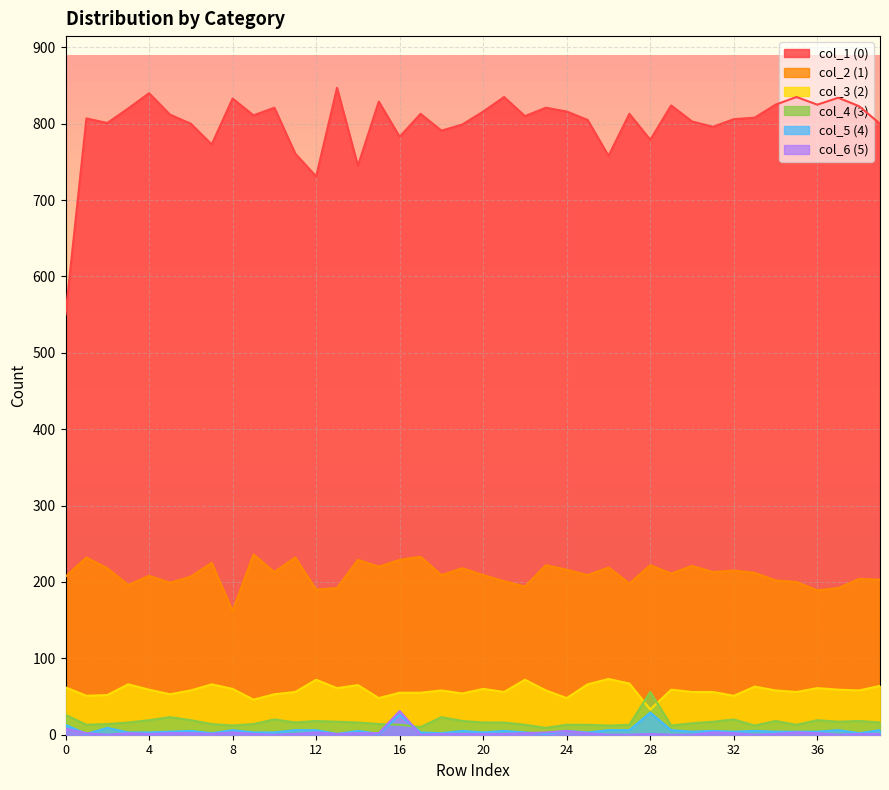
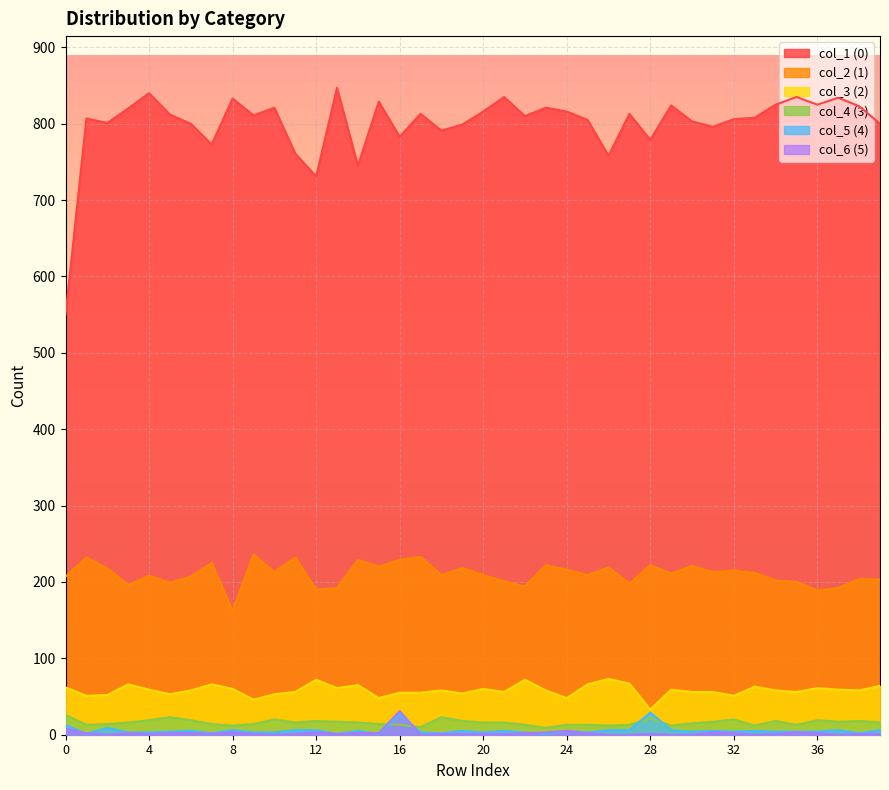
col_4 (3), 28: 60 -> 20
